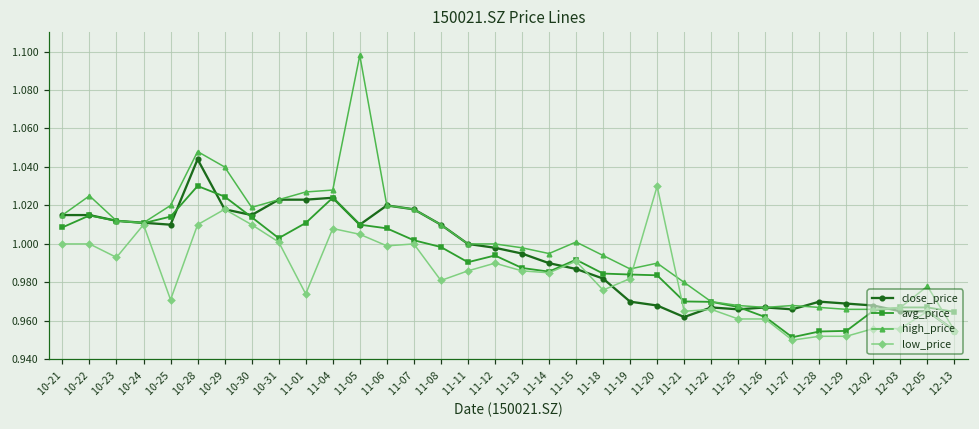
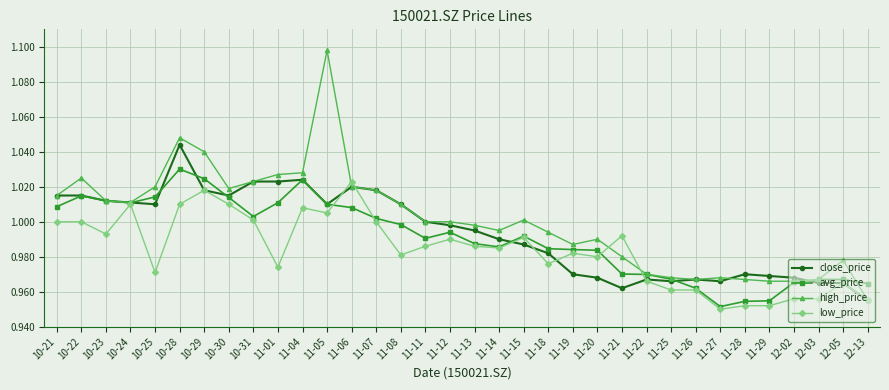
low_price, 11-06: 0.999 -> 1.023
low_price, 11-20: 1.03 -> 0.98
low_price, 11-21: 0.965 -> 0.992
